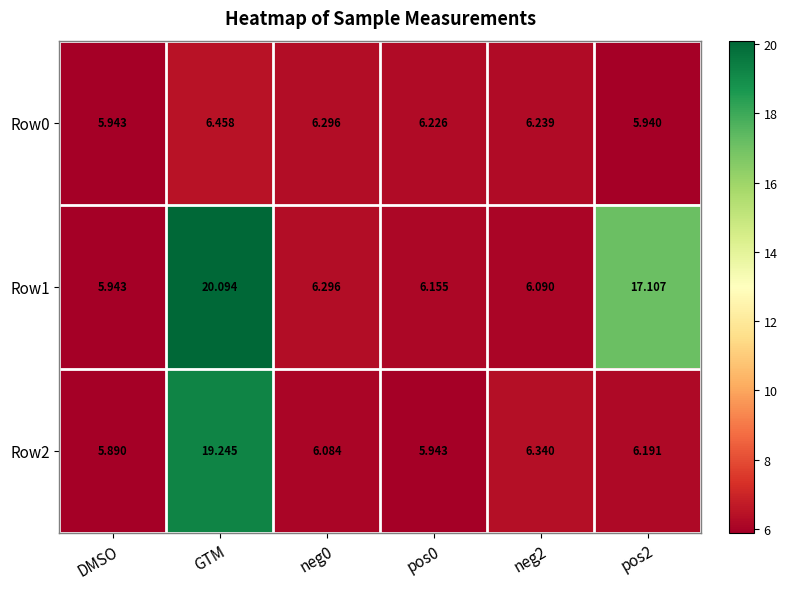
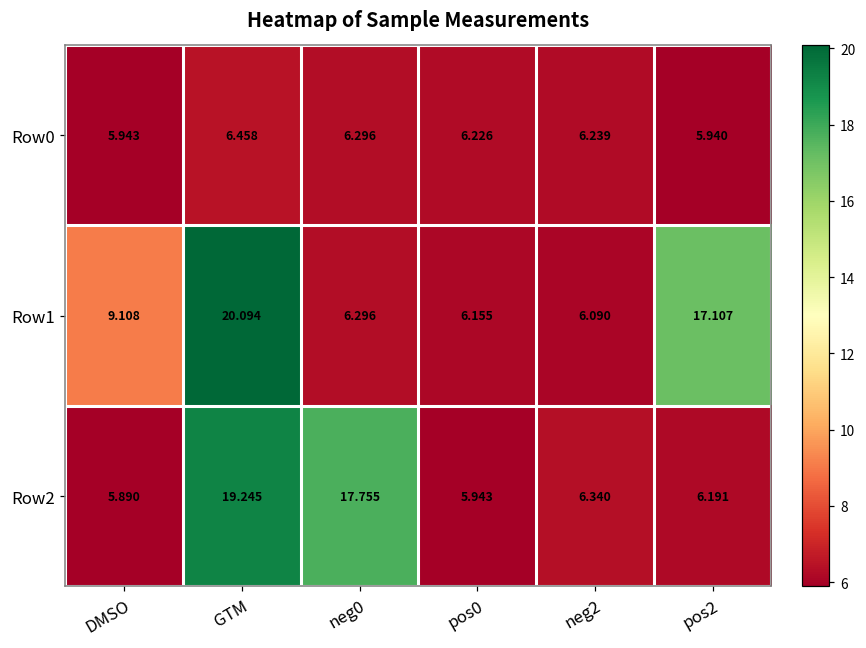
Row1, DMSO: 5.943 -> 9.108
Row2, neg0: 6.084 -> 17.755
